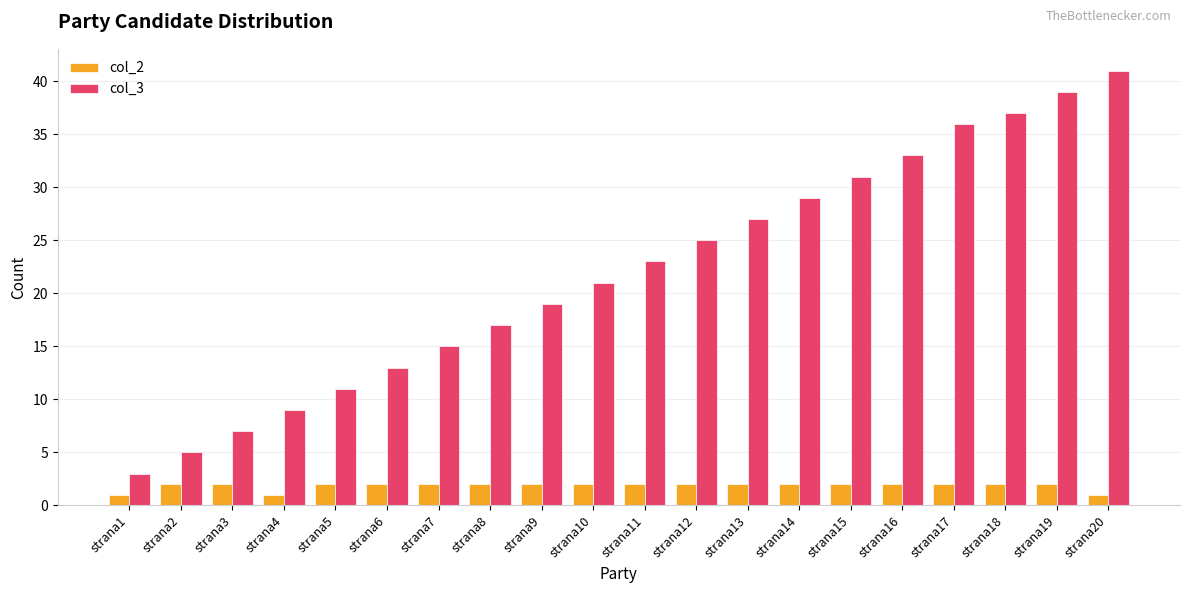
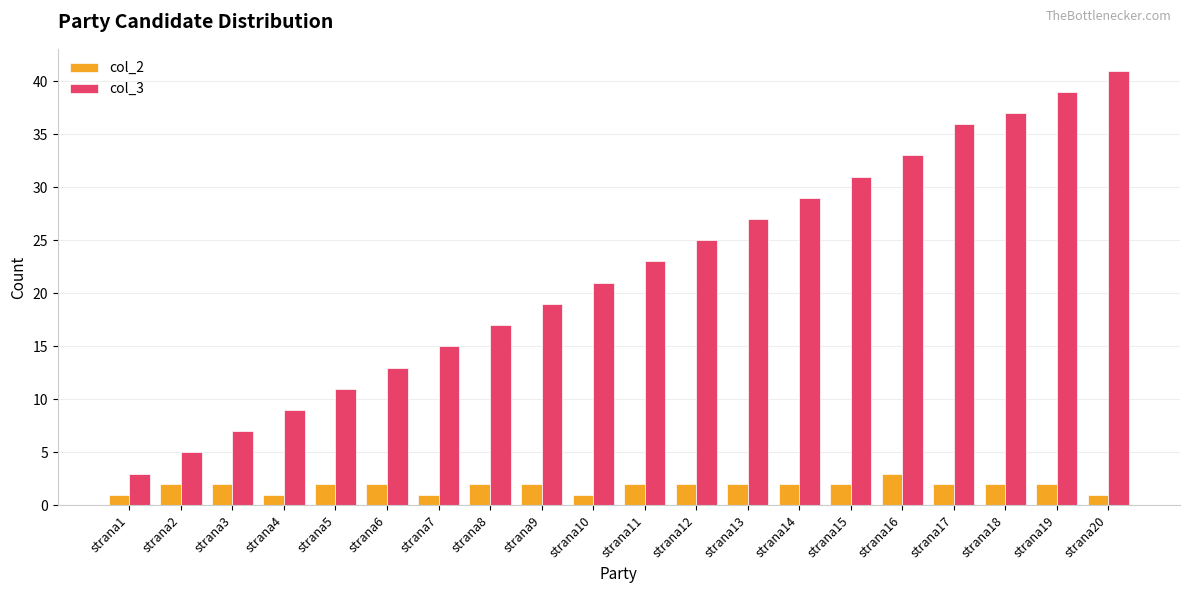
col_2, strana7: 2 -> 1
col_2, strana10: 2 -> 1
col_2, strana16: 2 -> 3
